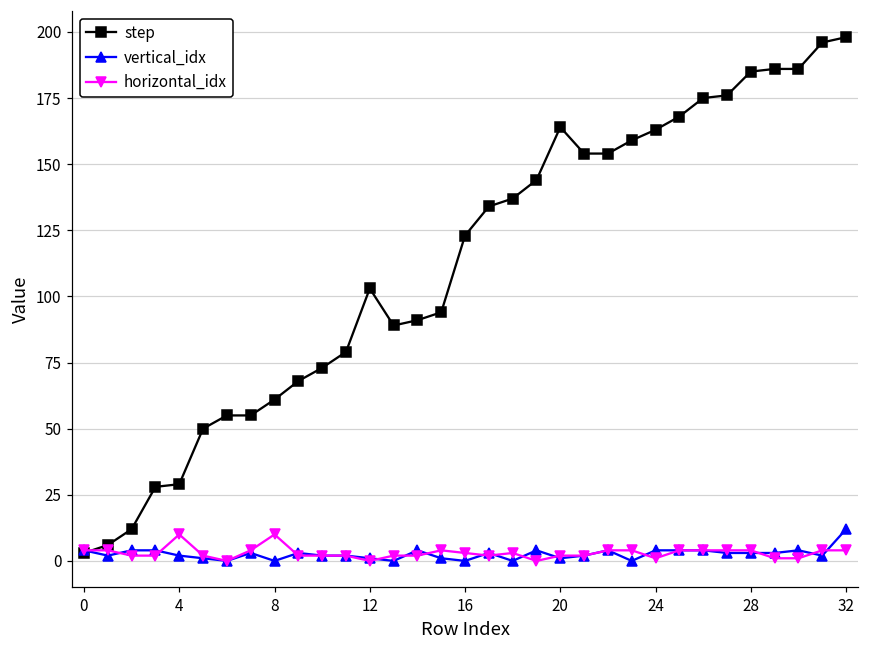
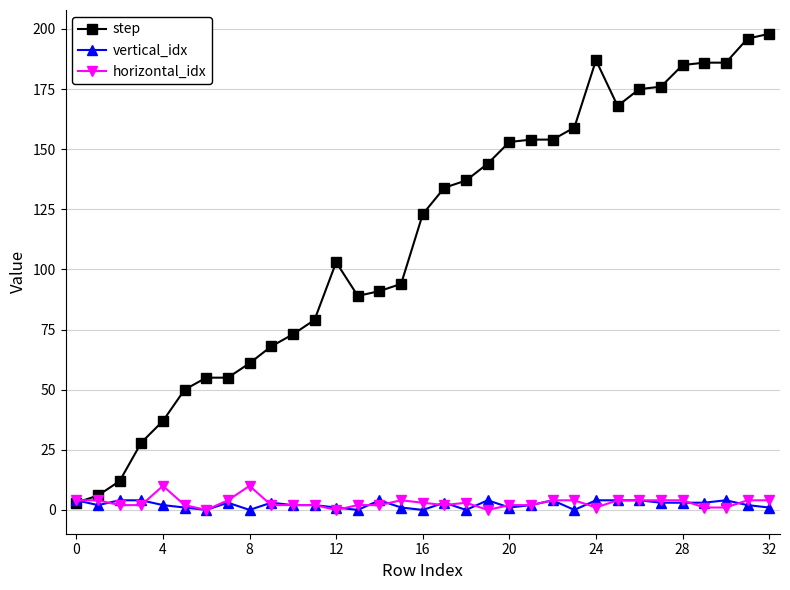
step, 4: 29 -> 37
step, 20: 164 -> 153
step, 24: 163 -> 187
vertical_idx, 32: 12 -> 1
